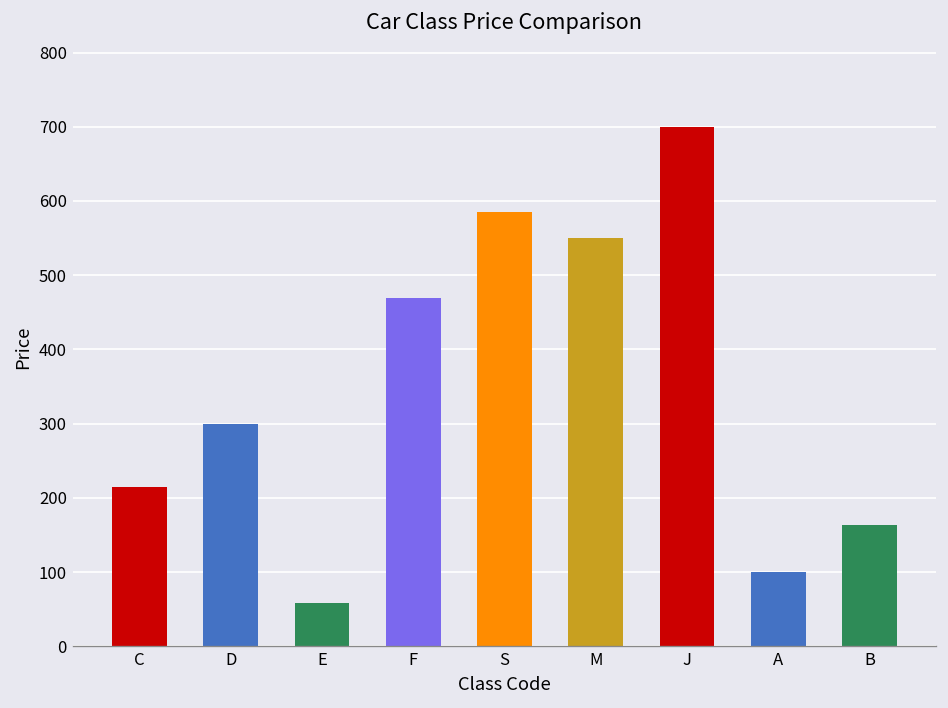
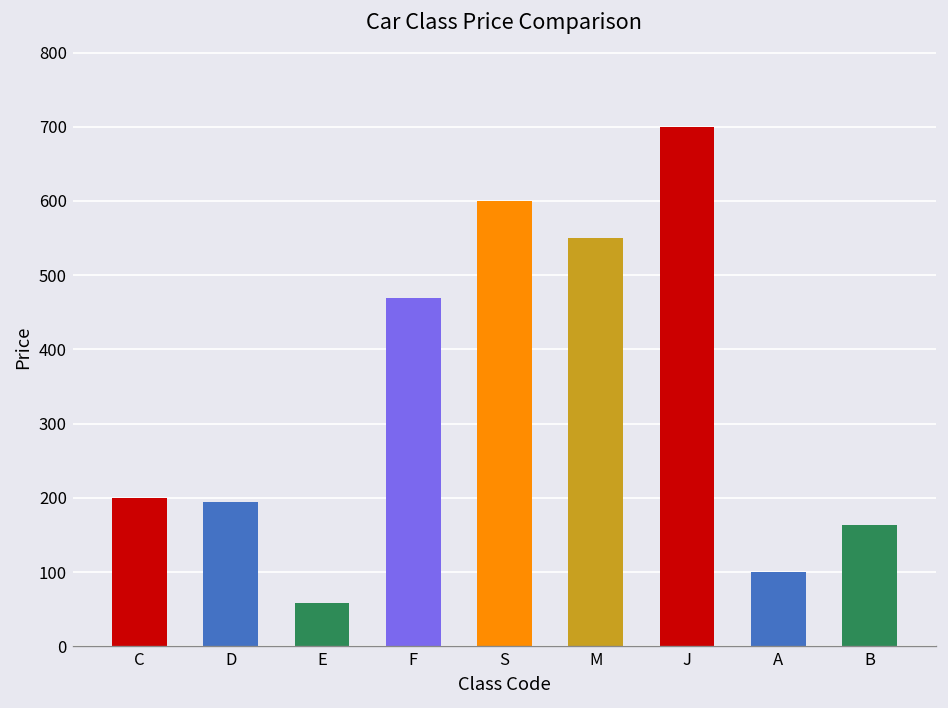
C: 210 -> 200
D: 300 -> 190
S: 590 -> 600
